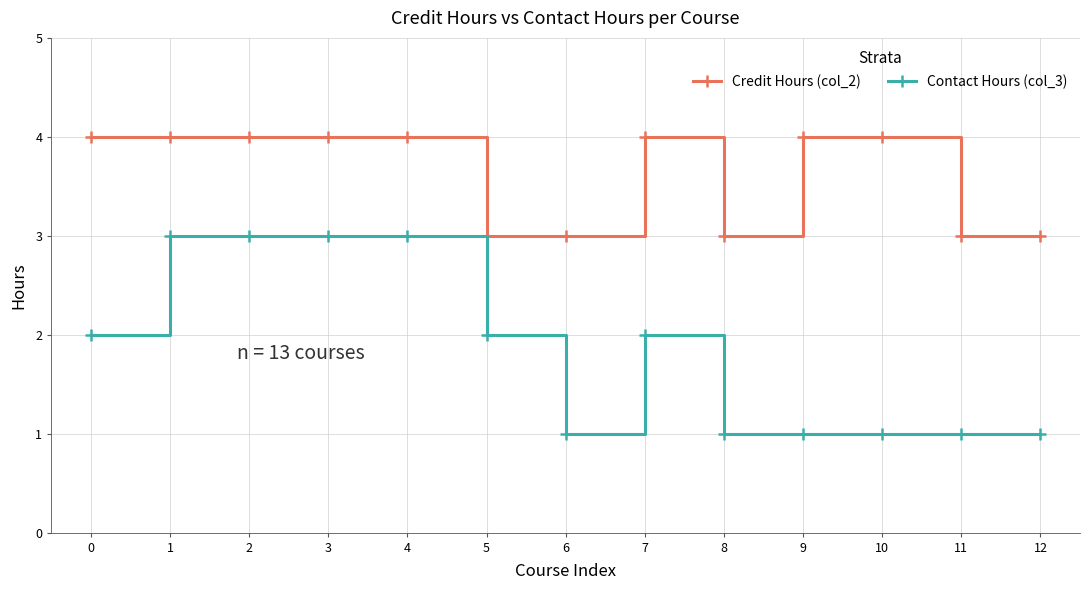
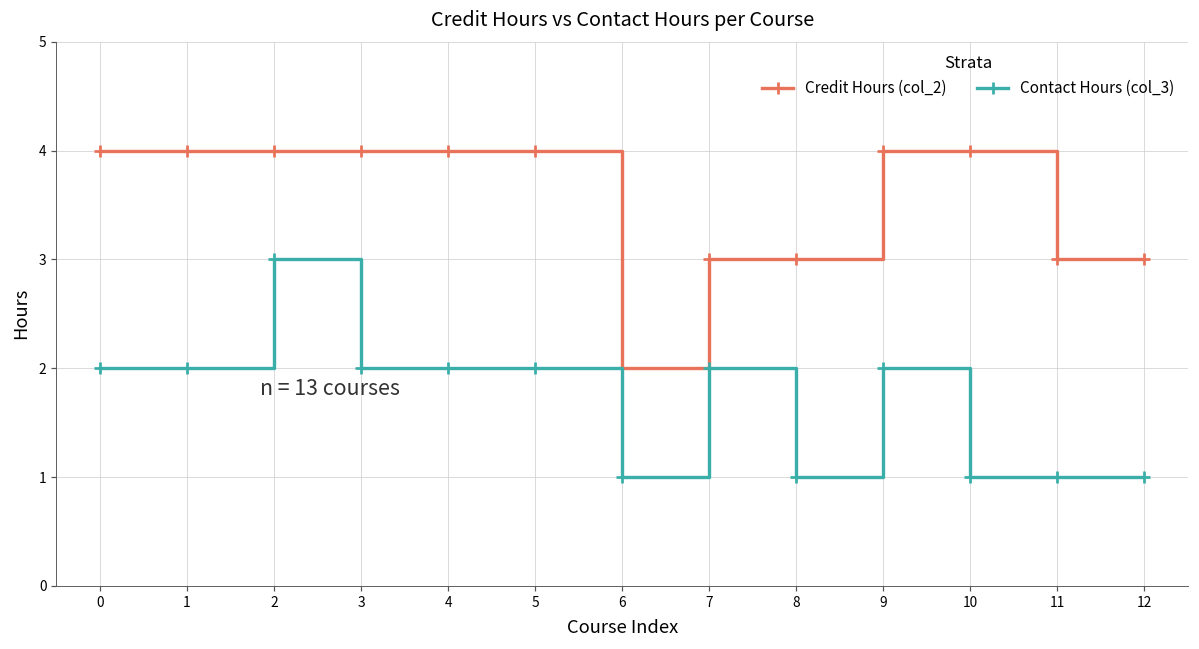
Contact Hours (col_3), 1: 3 -> 2
Contact Hours (col_3), 3: 3 -> 2
Contact Hours (col_3), 4: 3 -> 2
Credit Hours (col_2), 5: 3 -> 4
Credit Hours (col_2), 6: 3 -> 2
Credit Hours (col_2), 7: 4 -> 3
Contact Hours (col_3), 9: 1 -> 2
